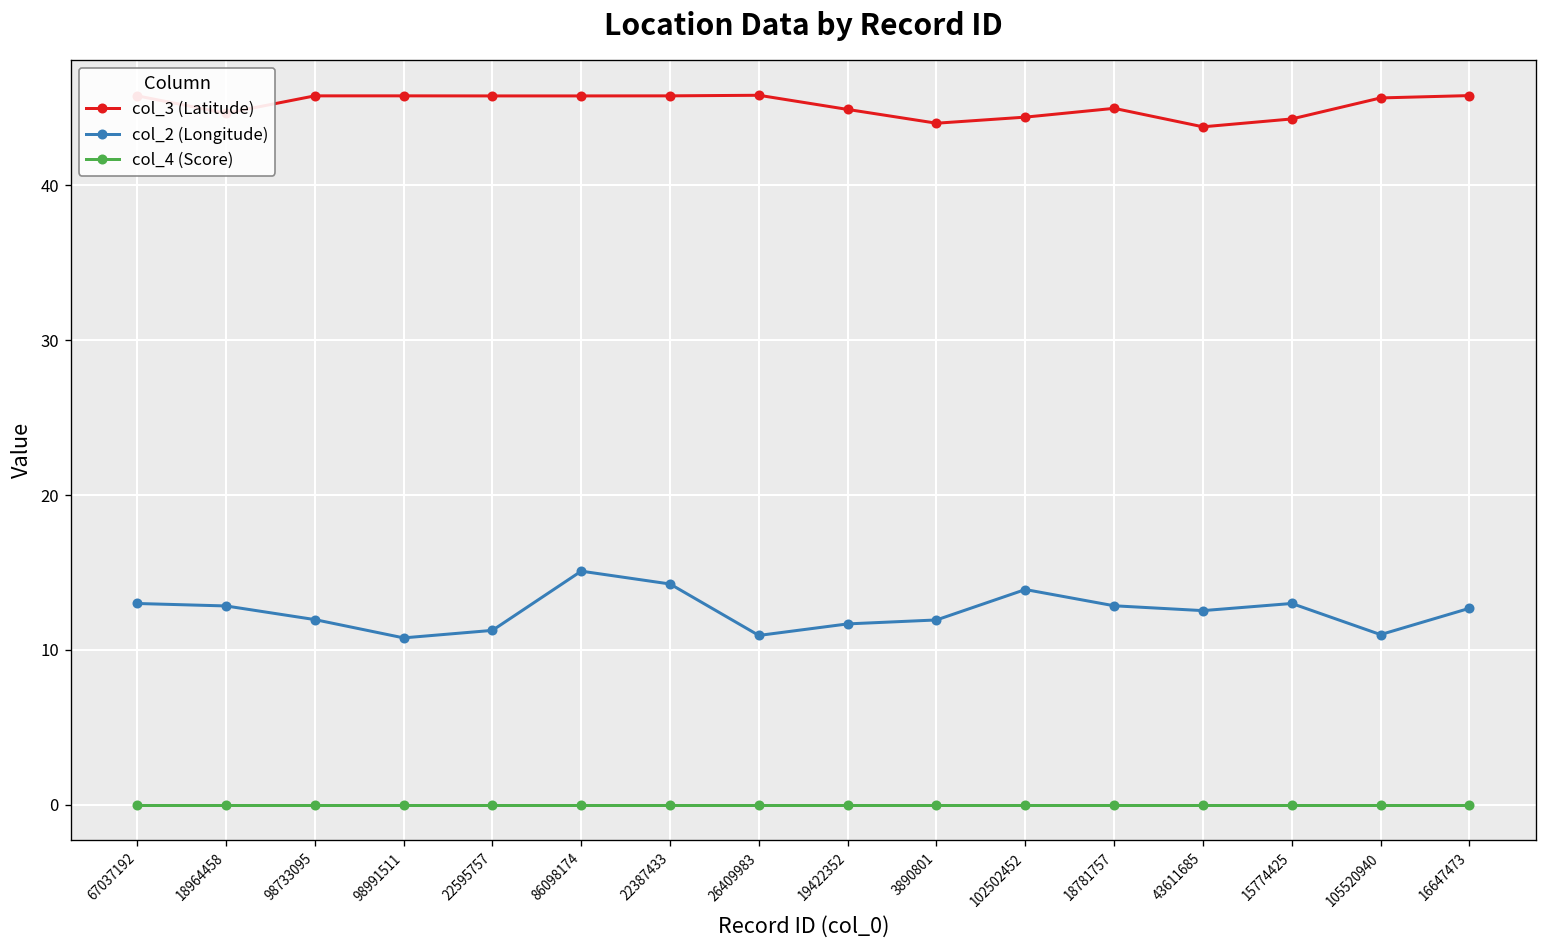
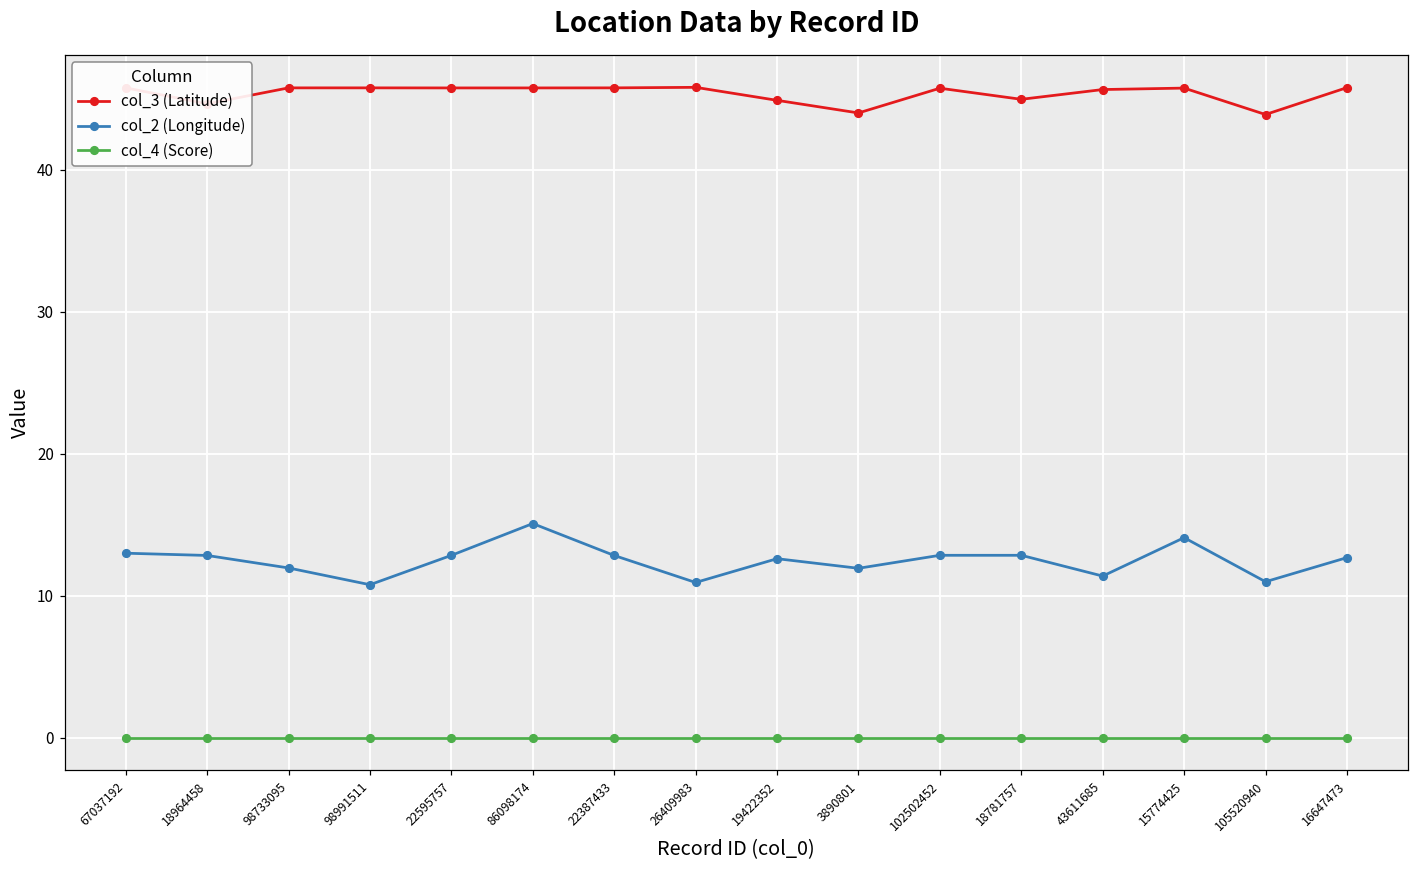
col_2 (Longitude), 22595757: 11.3 -> 12.8
col_2 (Longitude), 22387433: 14.3 -> 12.8
col_2 (Longitude), 19422352: 11.7 -> 12.6
col_3 (Latitude), 102502452: 44.4 -> 45.8
col_2 (Longitude), 102502452: 13.9 -> 12.8
col_3 (Latitude), 43611685: 43.8 -> 45.7
col_2 (Longitude), 43611685: 12.5 -> 11.4
col_3 (Latitude), 15774425: 44.3 -> 45.8
col_2 (Longitude), 15774425: 13.0 -> 14.1
col_3 (Latitude), 105520940: 45.6 -> 43.9
